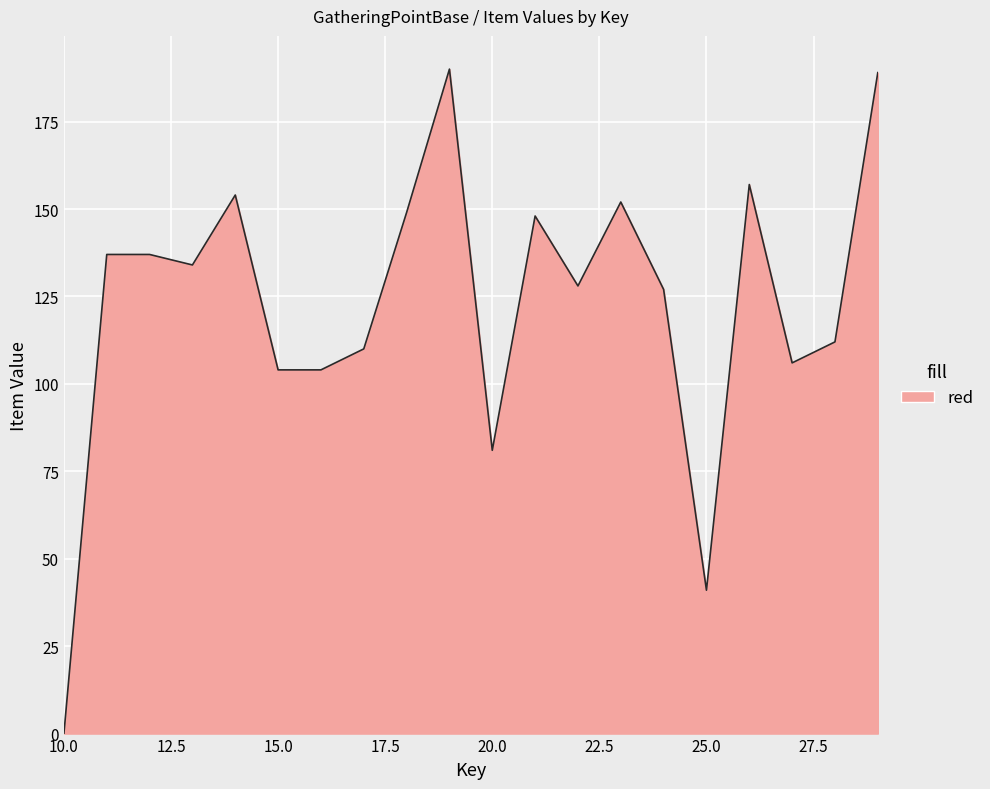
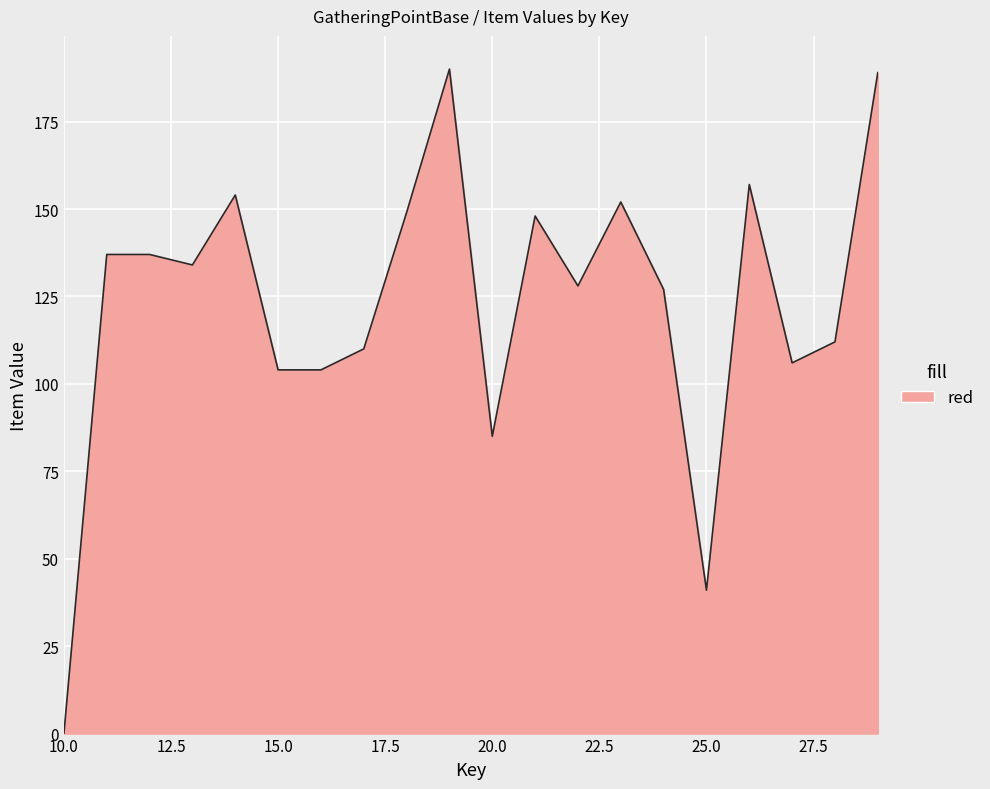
20.0: 81 -> 85
